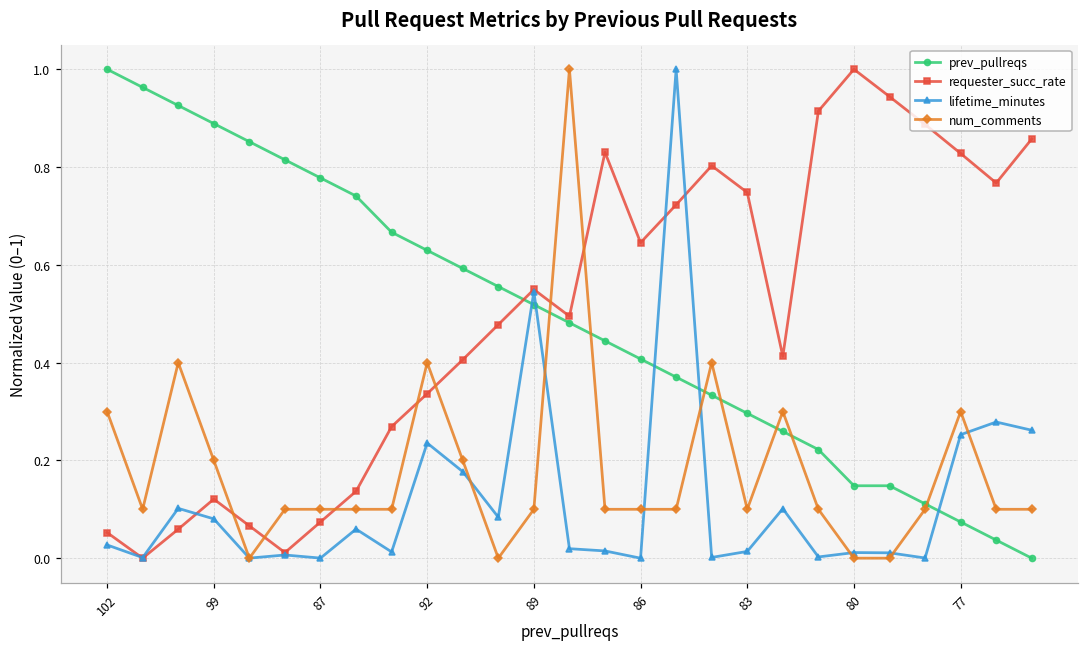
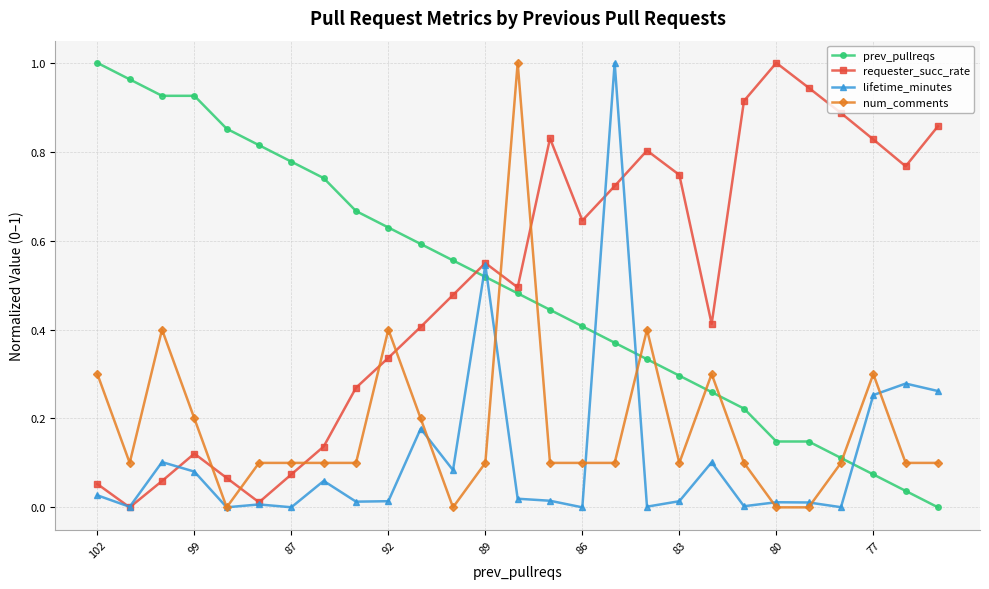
prev_pullreqs, 99: 0.89 -> 0.93
lifetime_minutes, 92: 0.24 -> 0.01
